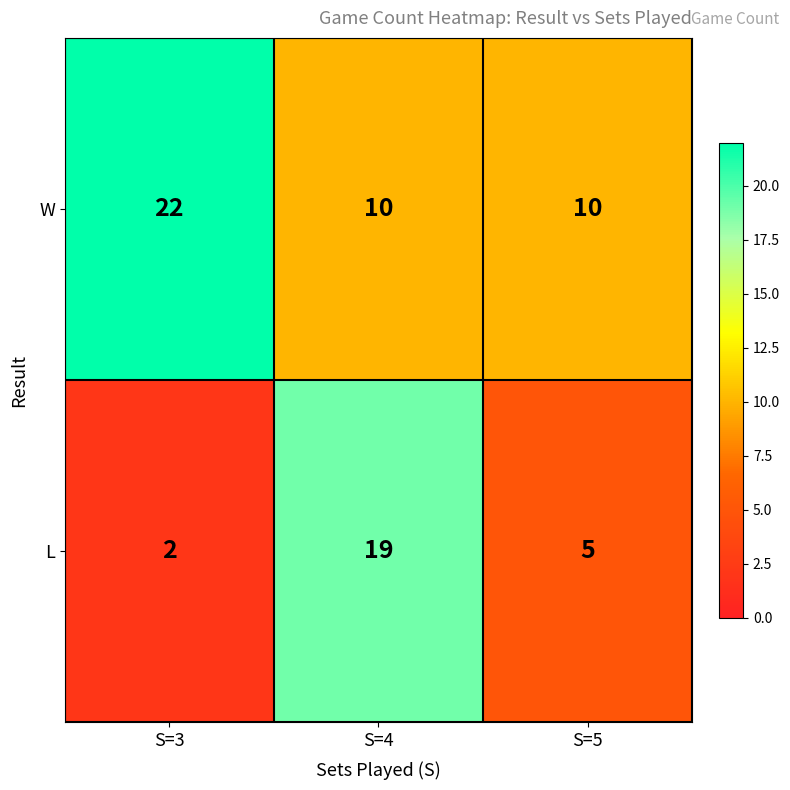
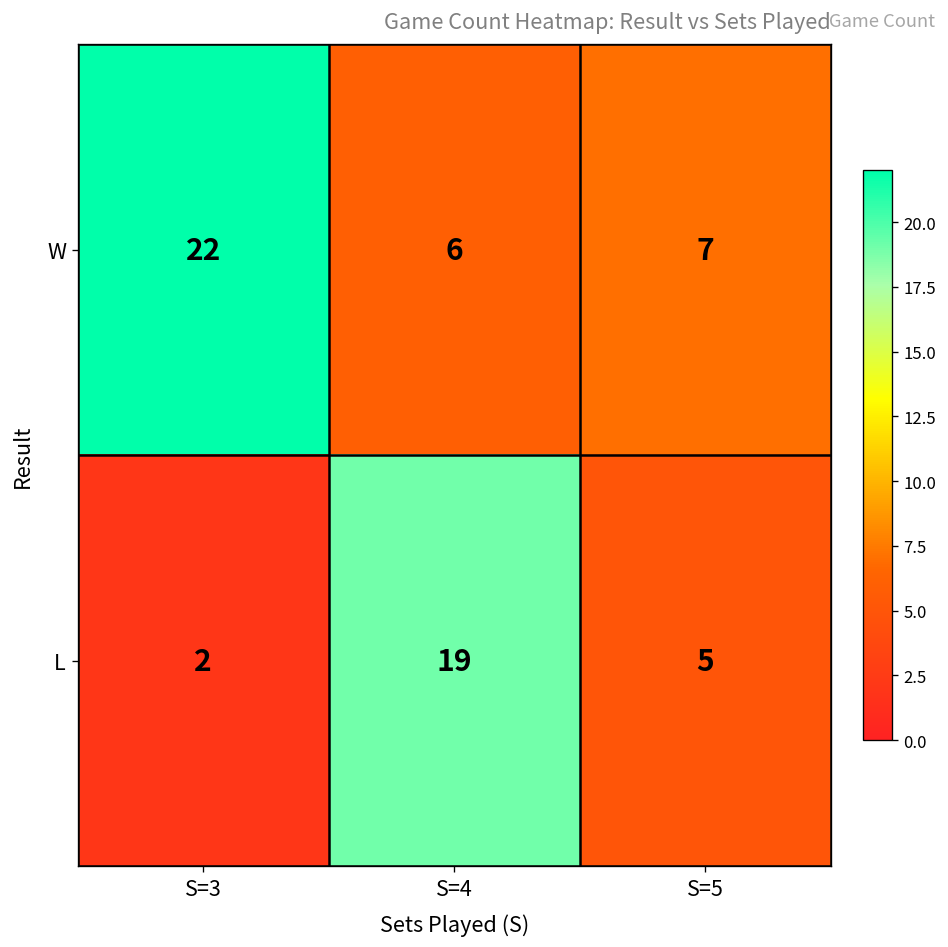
W, S=4: 10 -> 6
W, S=5: 10 -> 7
